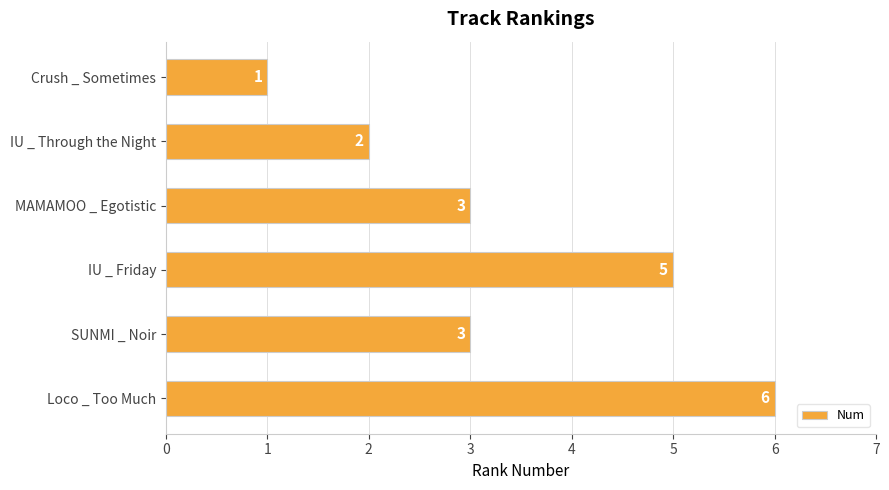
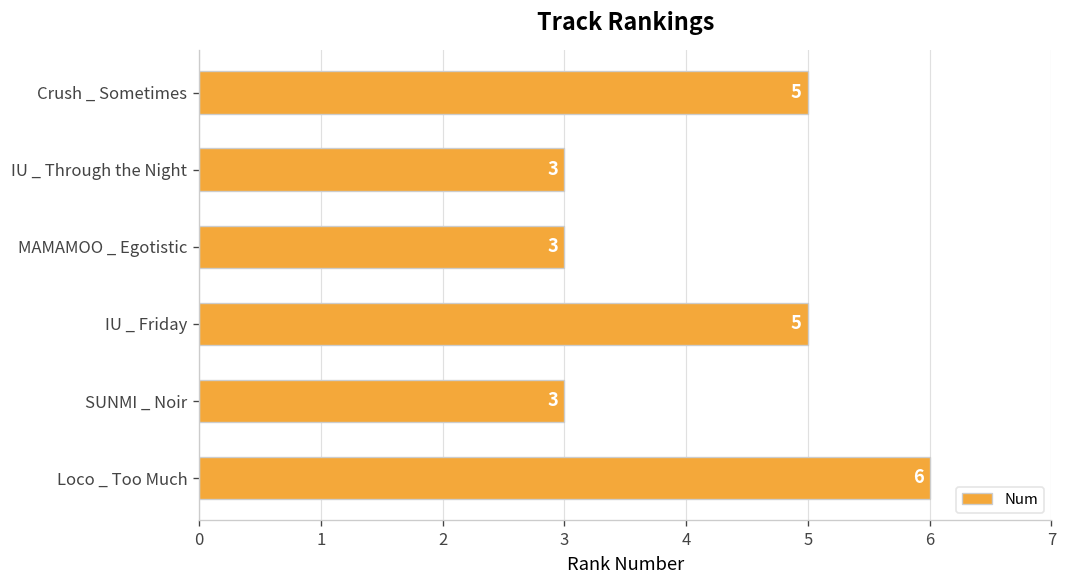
Crush _ Sometimes: 1 -> 5
IU _ Through the Night: 2 -> 3
